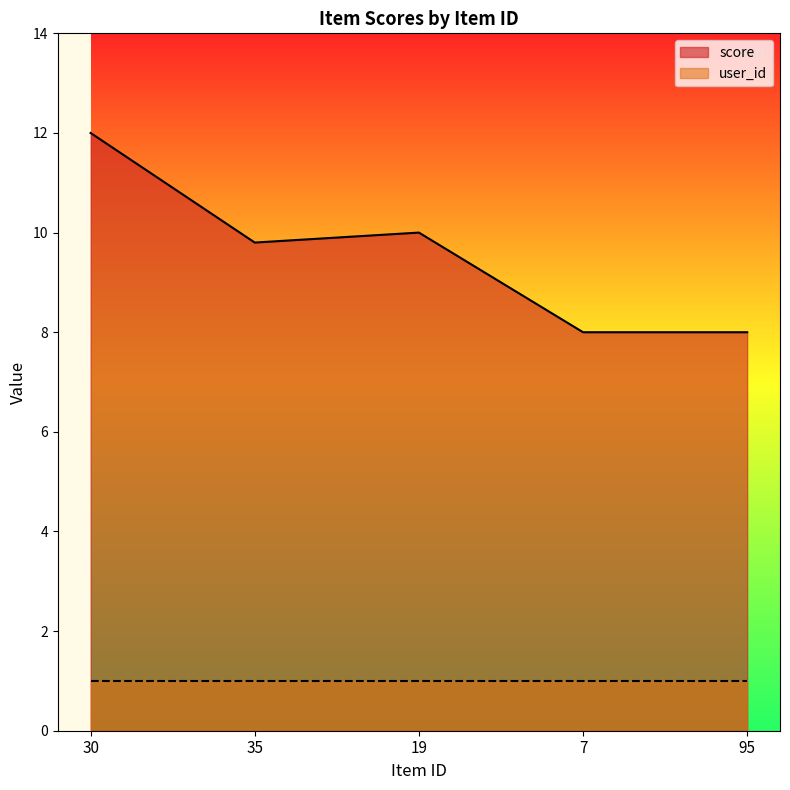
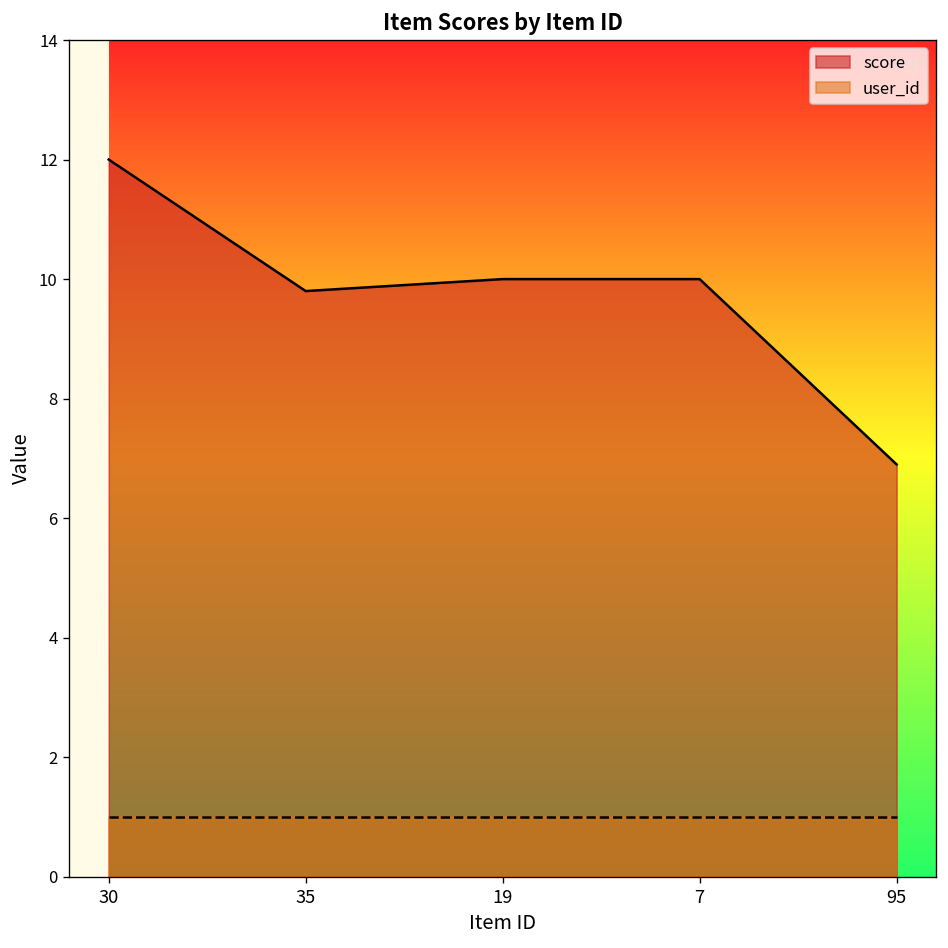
score, 7: 8 -> 10
score, 95: 8.0 -> 6.9
